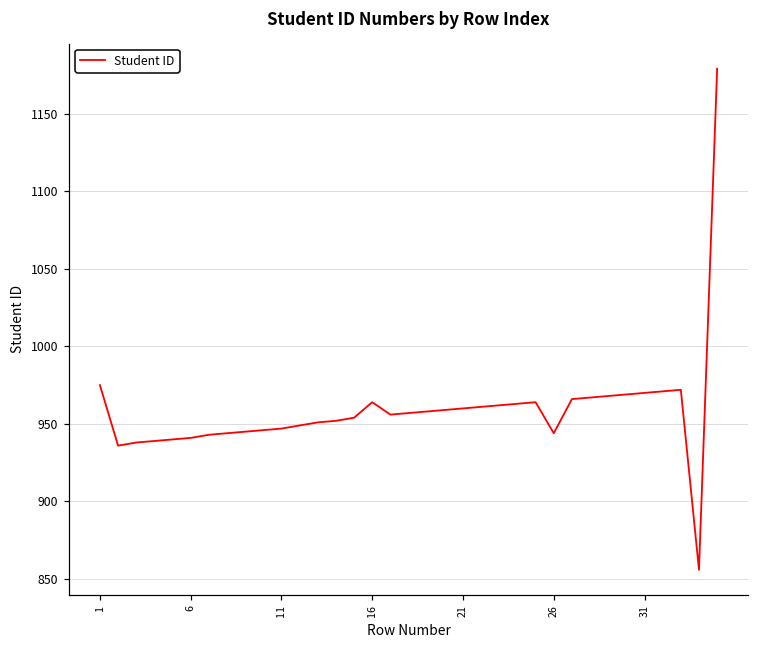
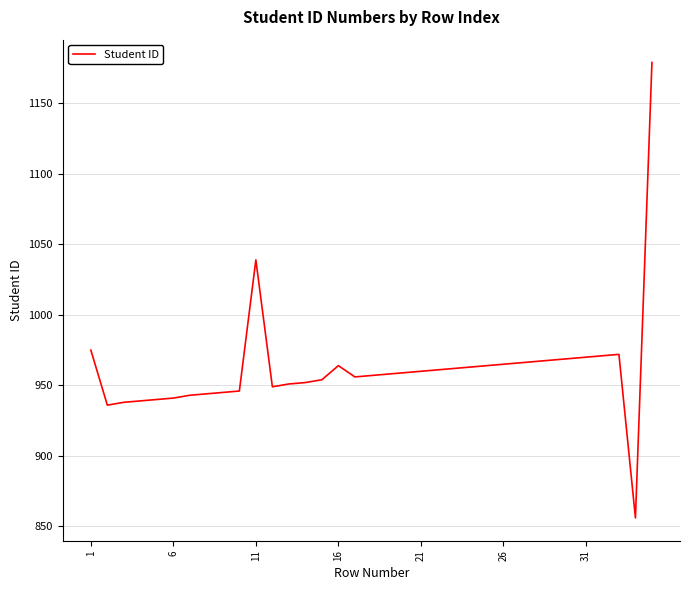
11: 947 -> 1039
26: 944 -> 965
